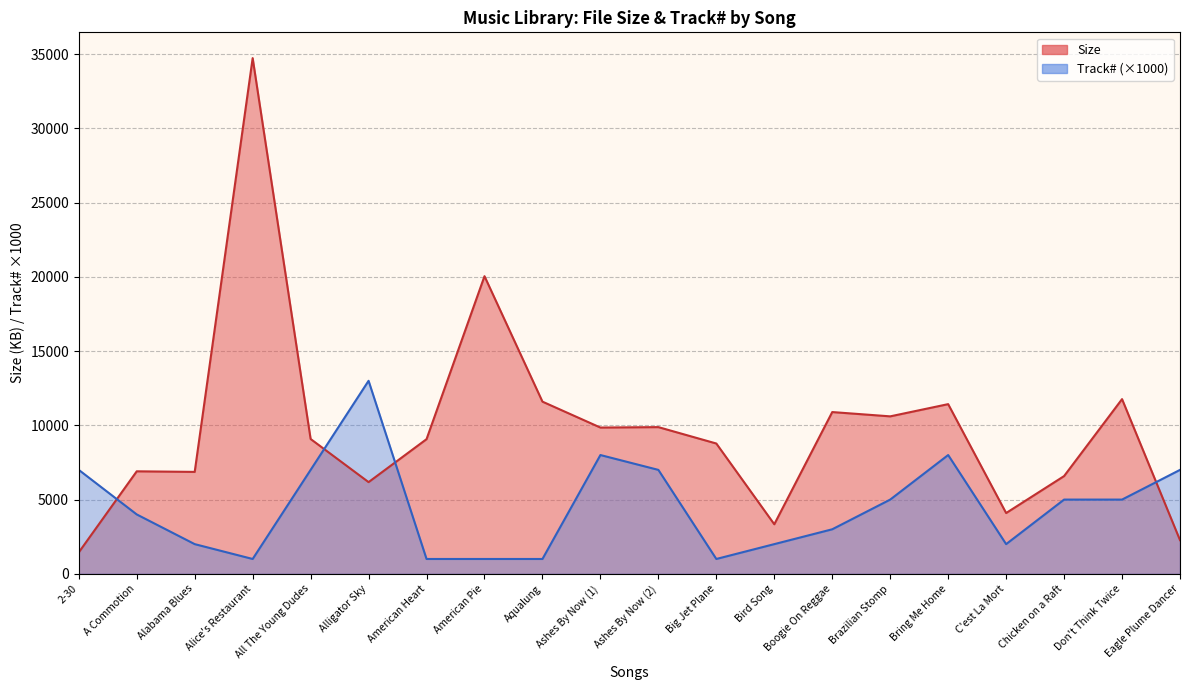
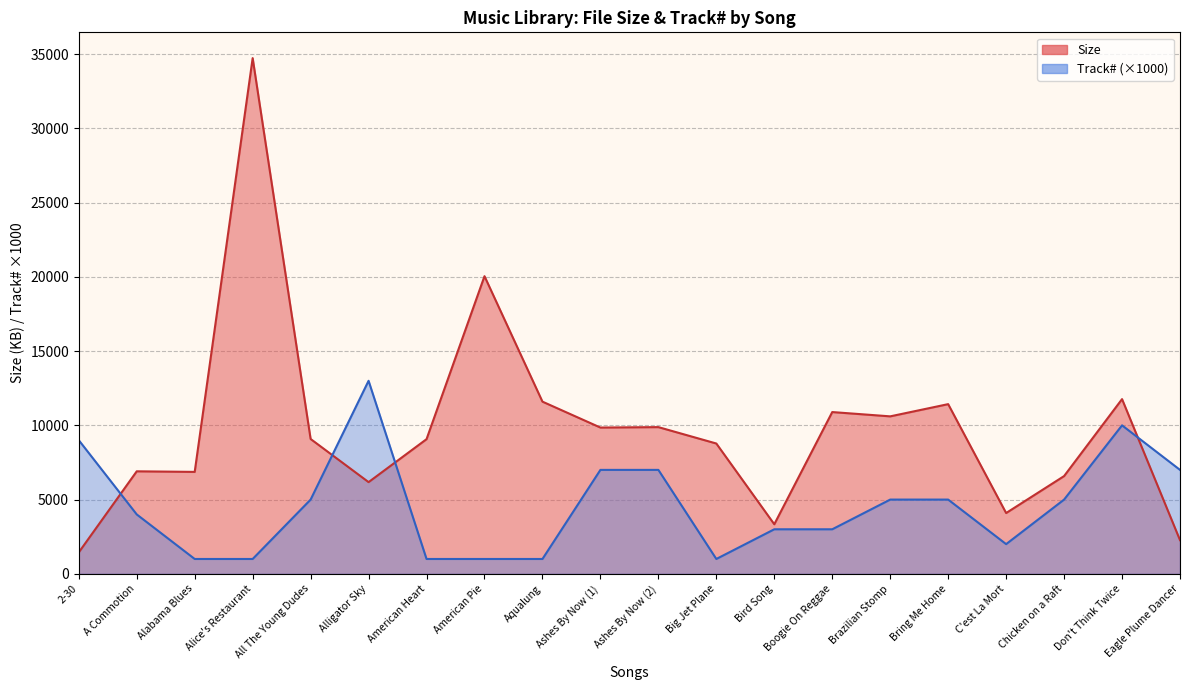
Track# (×1000), 2-30: 7000 -> 9000
Track# (×1000), Alabama Blues: 2000 -> 1000
Track# (×1000), All The Young Dudes: 7000 -> 5000
Track# (×1000), Ashes By Now (1): 8000 -> 7000
Track# (×1000), Bird Song: 2000 -> 3000
Track# (×1000), Bring Me Home: 8000 -> 5000
Track# (×1000), Don't Think Twice: 5000 -> 10000
